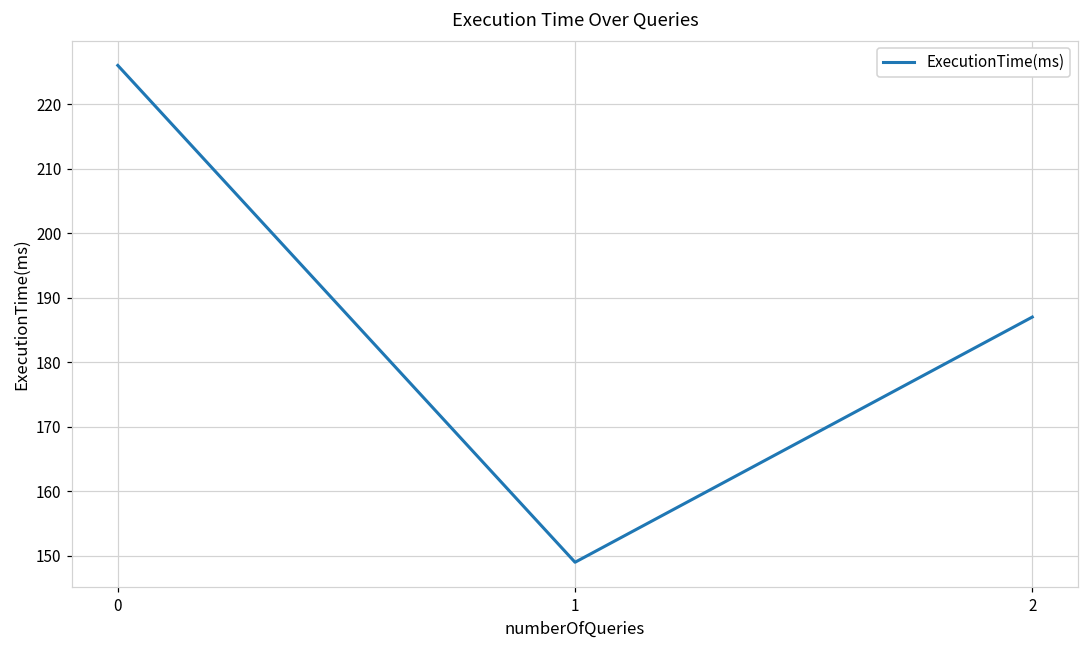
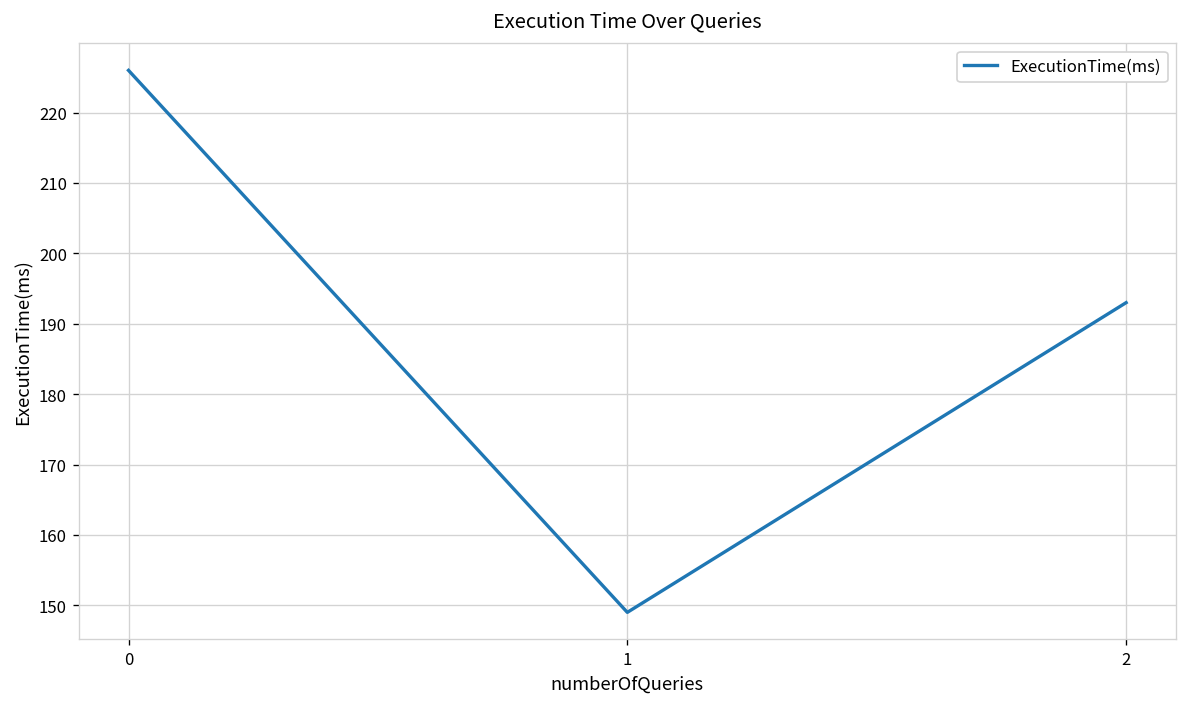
2: 187 -> 193
